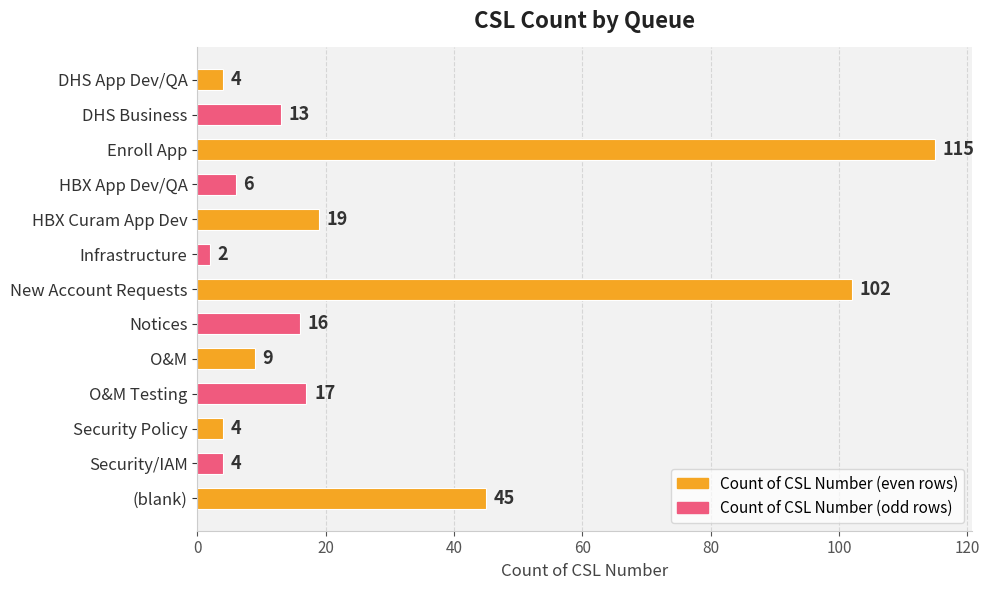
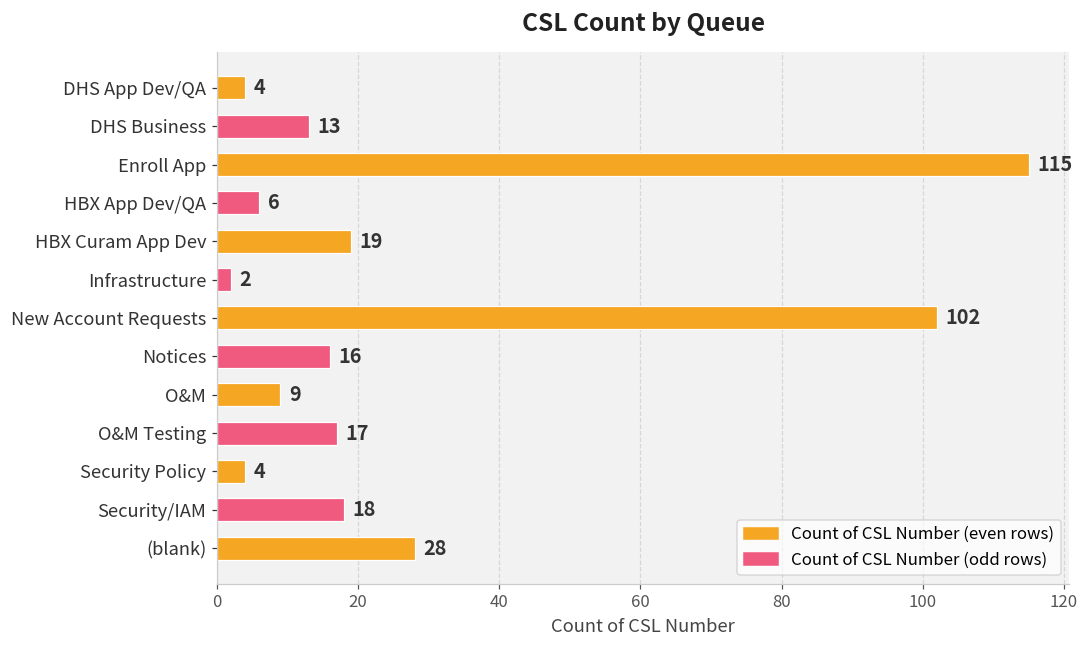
Security/IAM: 4 -> 18
(blank): 45 -> 28
